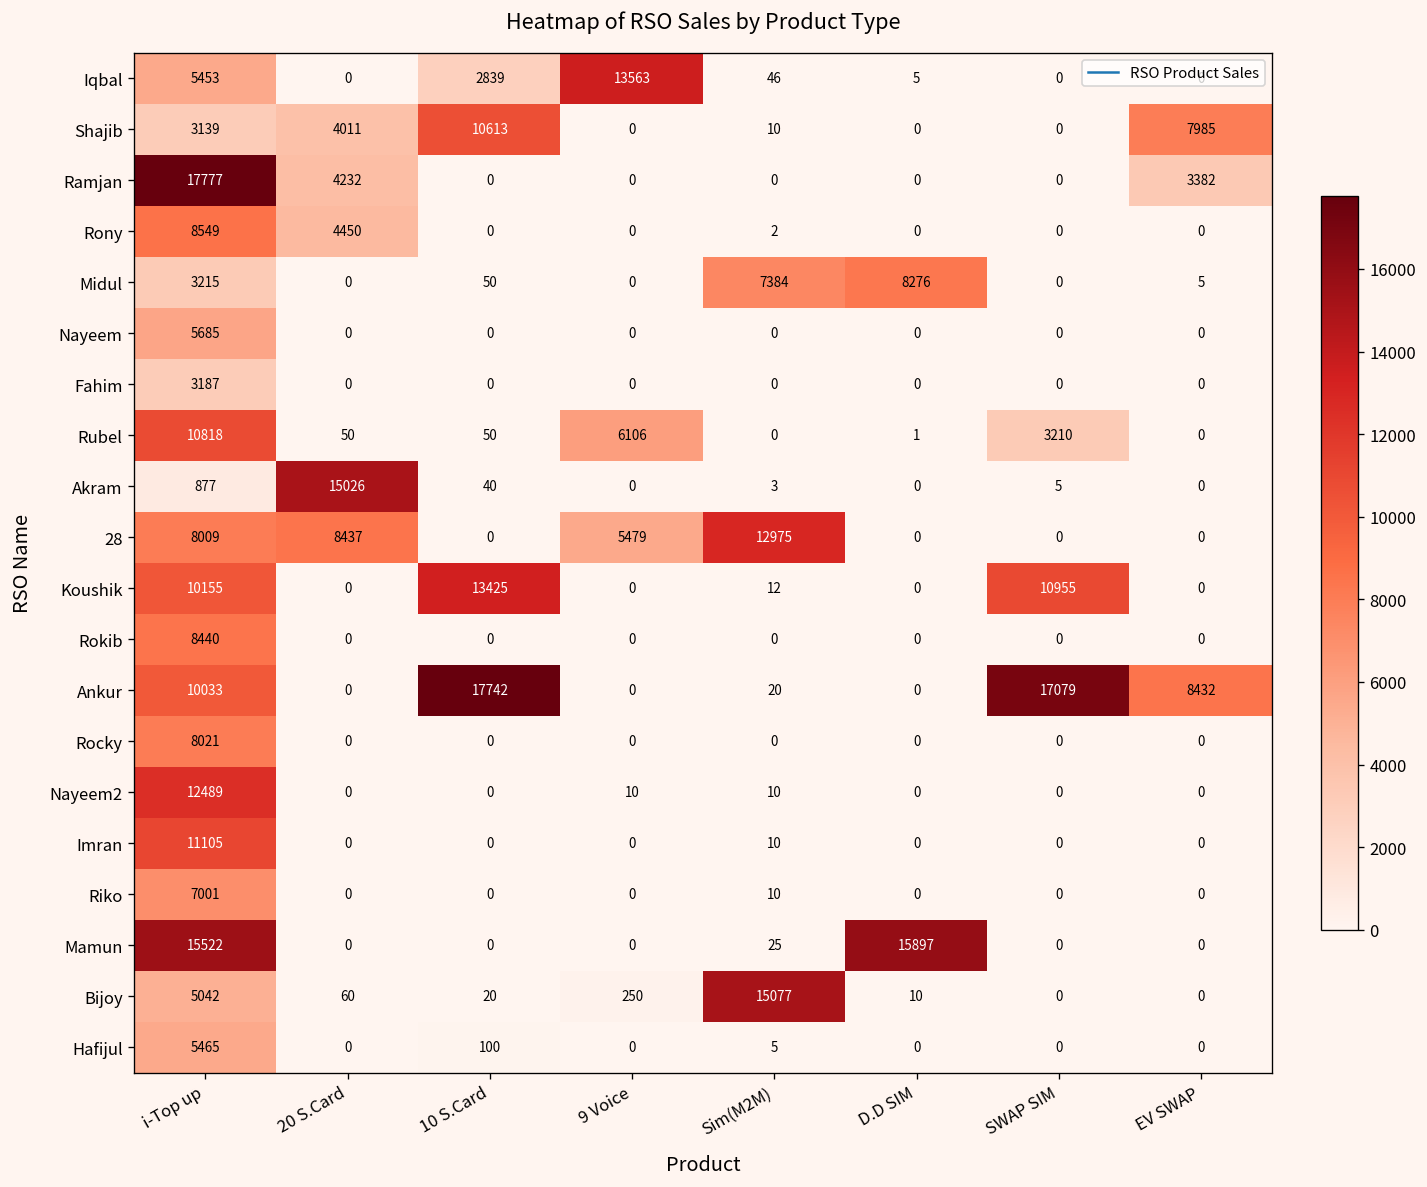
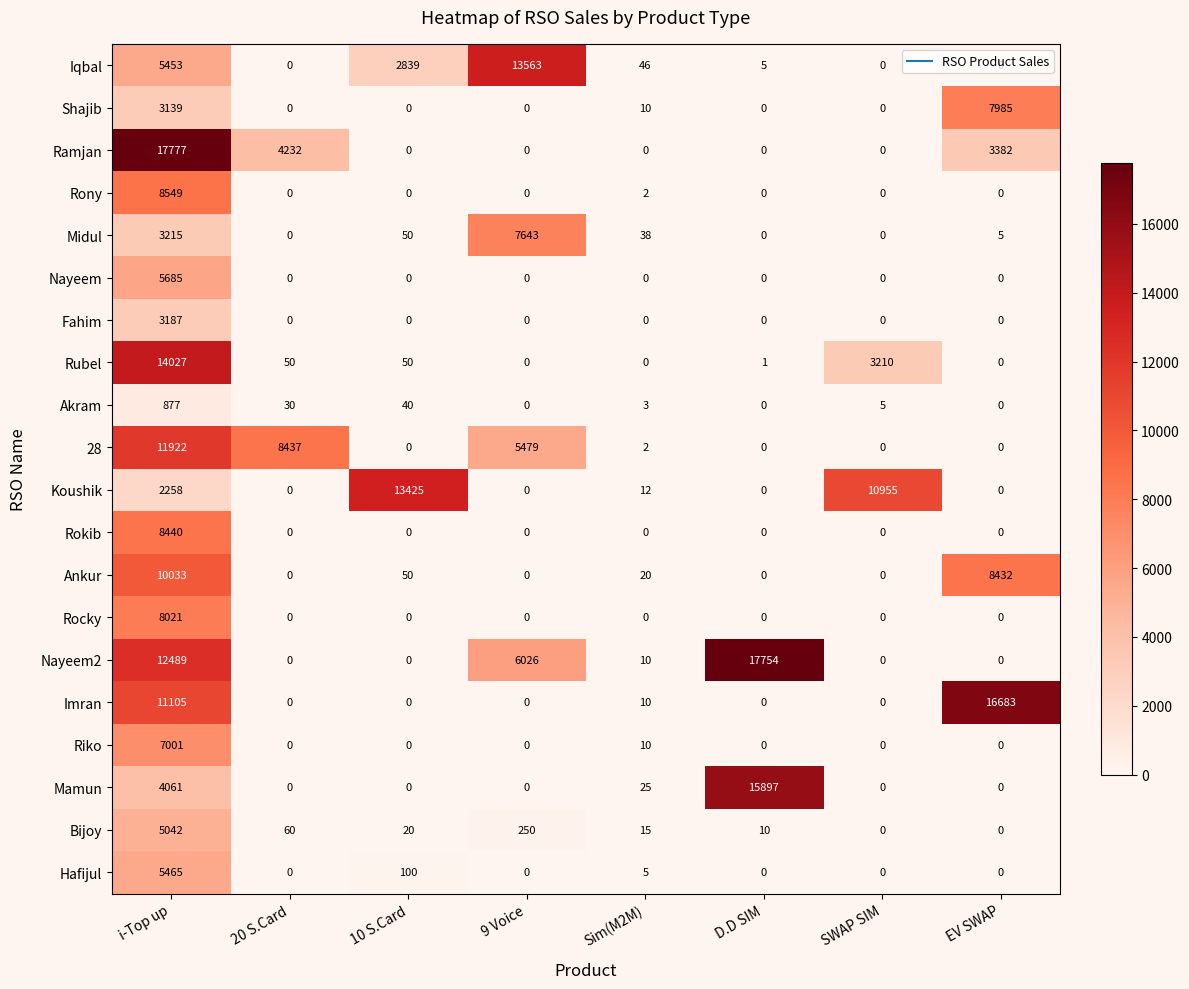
Shajib, 20 S.Card: 4011 -> 0
Shajib, 10 S.Card: 10613 -> 0
Rony, 20 S.Card: 4450 -> 0
Midul, 9 Voice: 0 -> 7643
Midul, Sim(M2M): 7384 -> 38
Midul, D.D SIM: 8276 -> 0
Rubel, i-Top up: 10818 -> 14027
Rubel, 9 Voice: 6106 -> 0
Akram, 20 S.Card: 15026 -> 30
28, i-Top up: 8009 -> 11922
28, Sim(M2M): 12975 -> 2
Koushik, i-Top up: 10155 -> 2258
Ankur, 10 S.Card: 17742 -> 50
Ankur, SWAP SIM: 17079 -> 0
Nayeem2, 9 Voice: 10 -> 6026
Nayeem2, D.D SIM: 0 -> 17754
Imran, EV SWAP: 0 -> 16683
Mamun, i-Top up: 15522 -> 4061
Bijoy, Sim(M2M): 15077 -> 15
